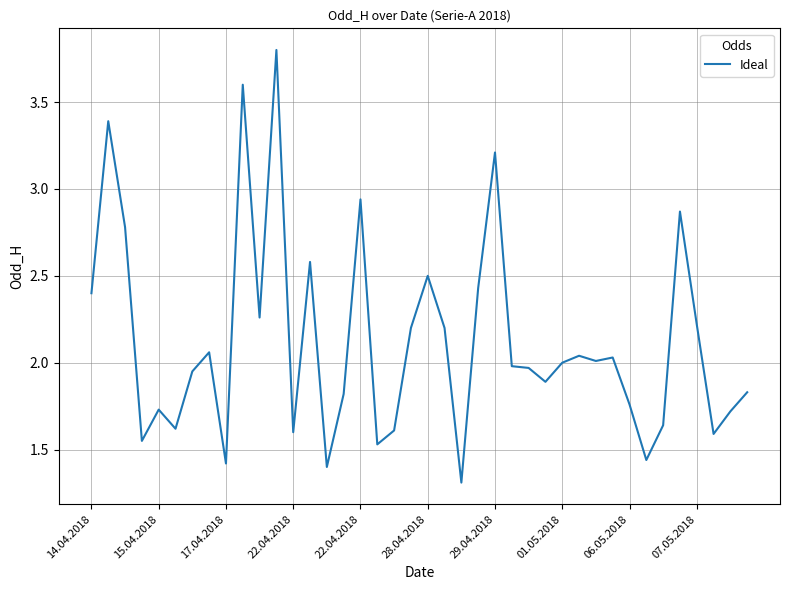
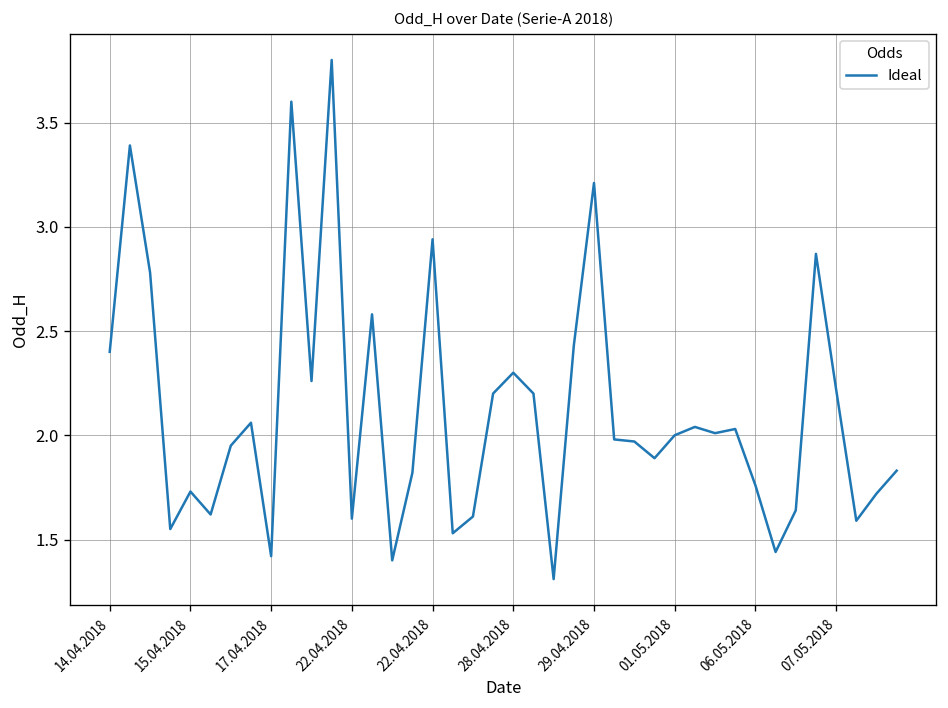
28.04.2018: 2.5 -> 2.3
